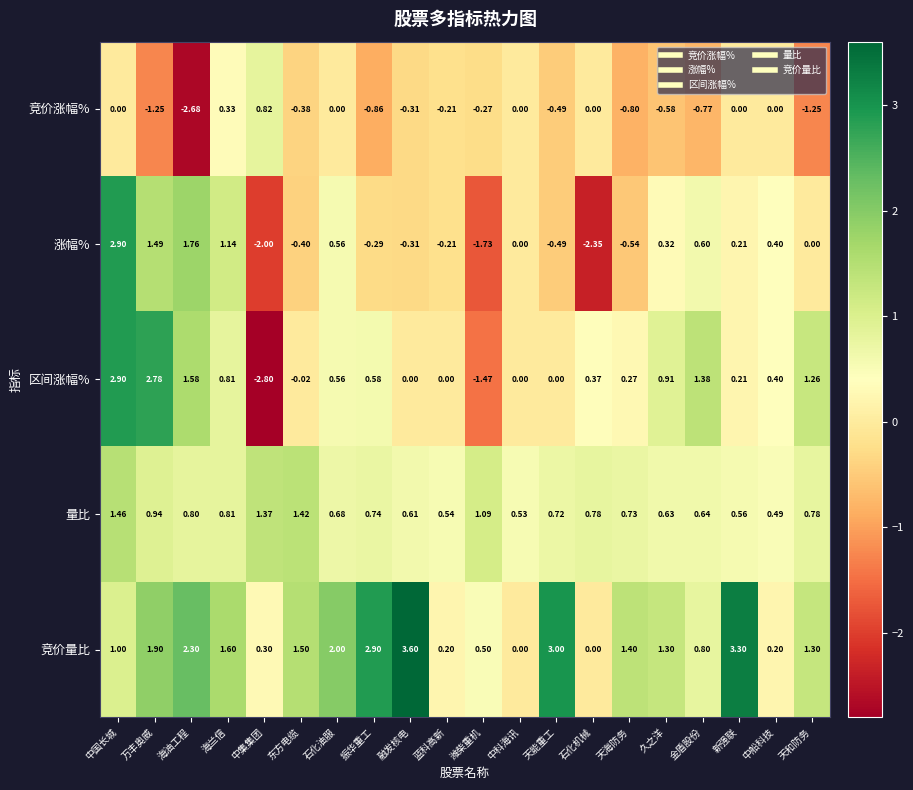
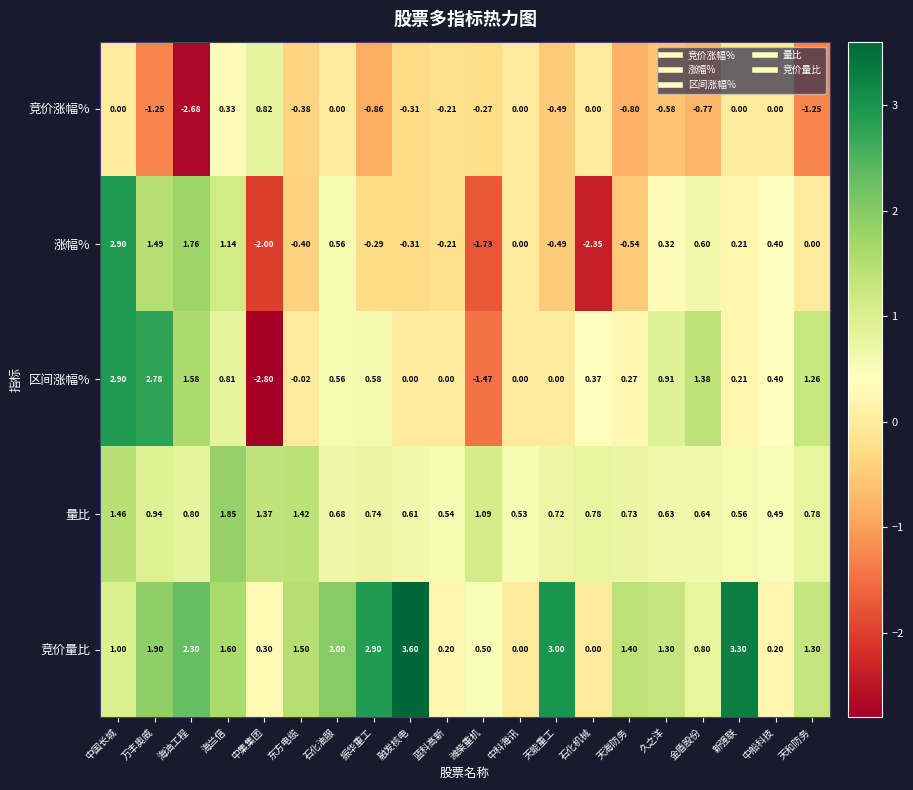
量比, 海兰信: 0.81 -> 1.85
